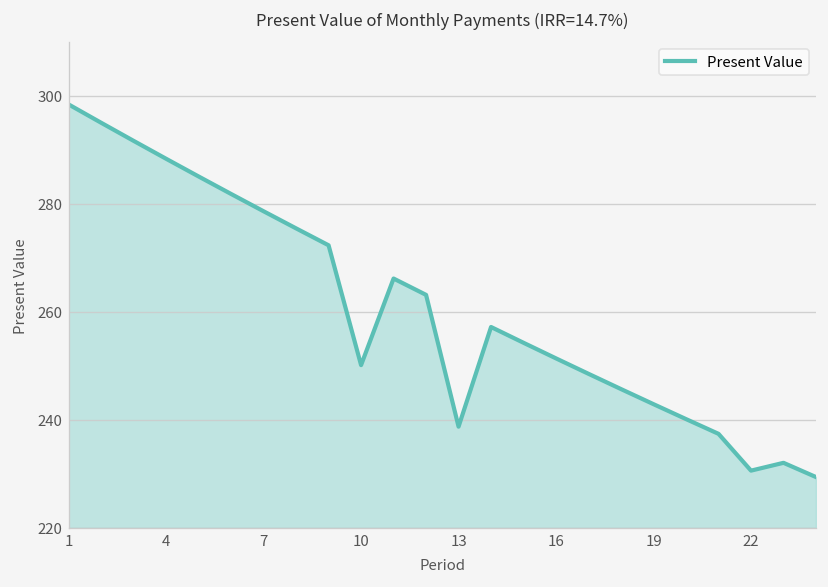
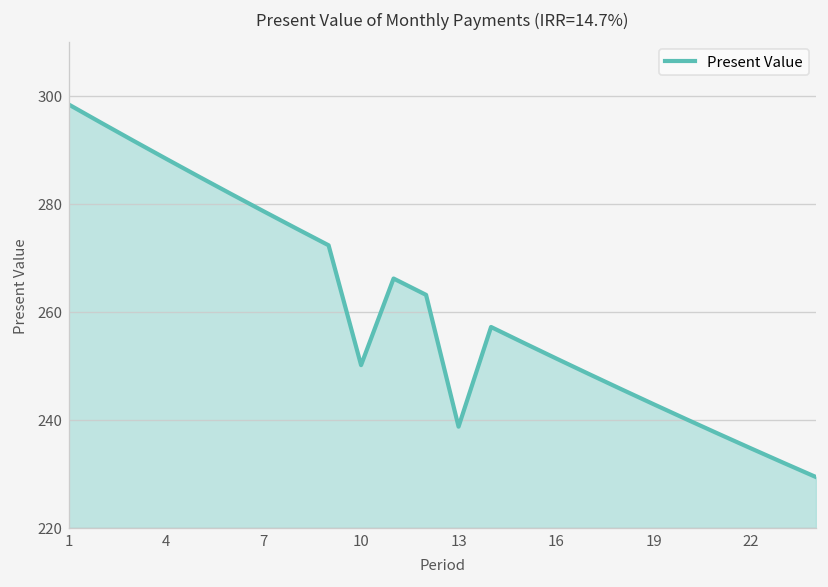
22: 231 -> 235
